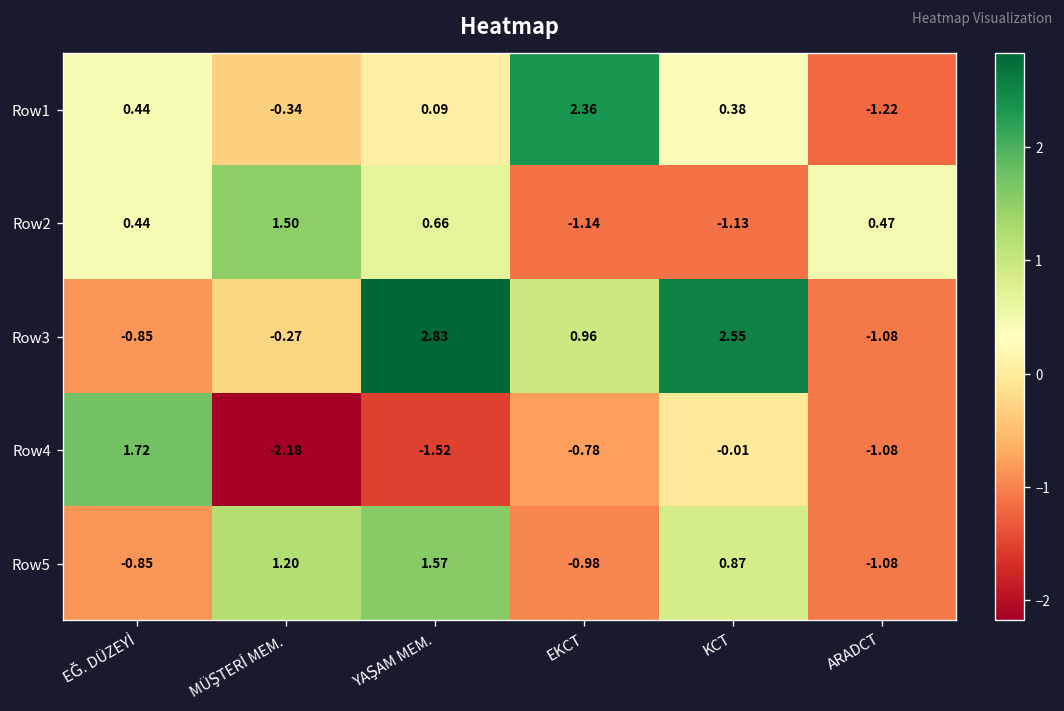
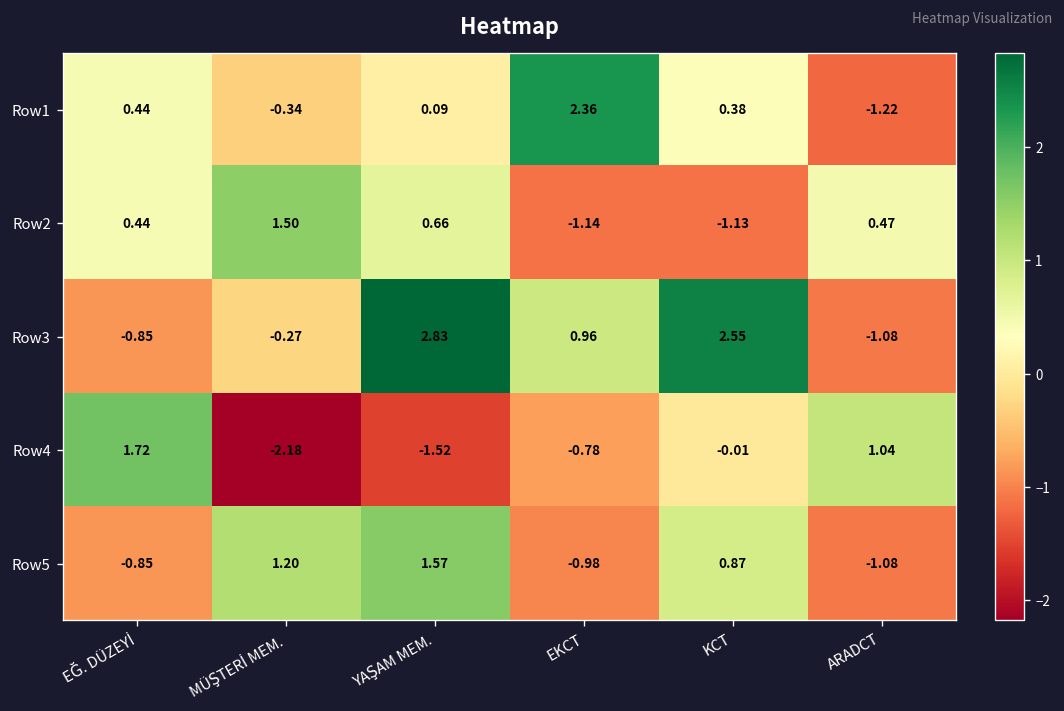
Row4, ARADCT: -1.08 -> 1.04
